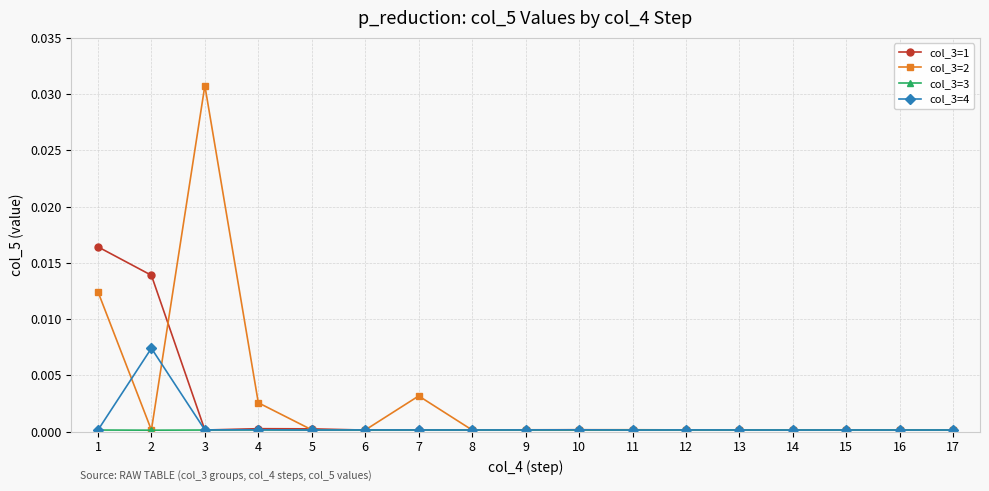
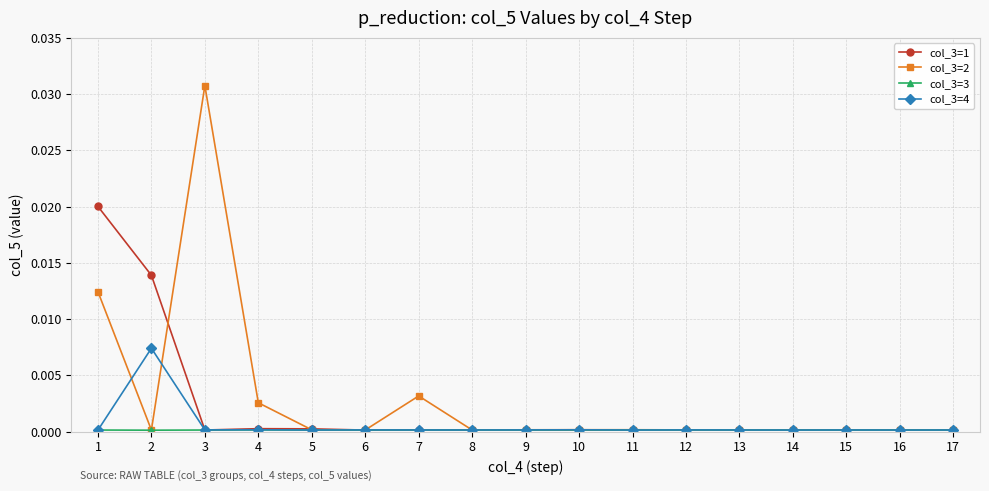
col_3=1, 1: 0.0164 -> 0.0200
